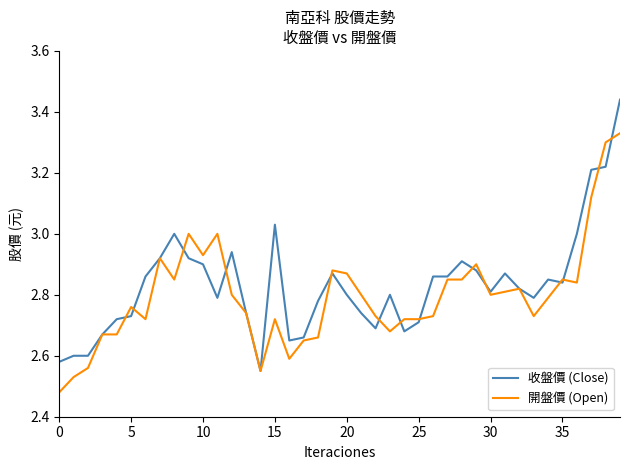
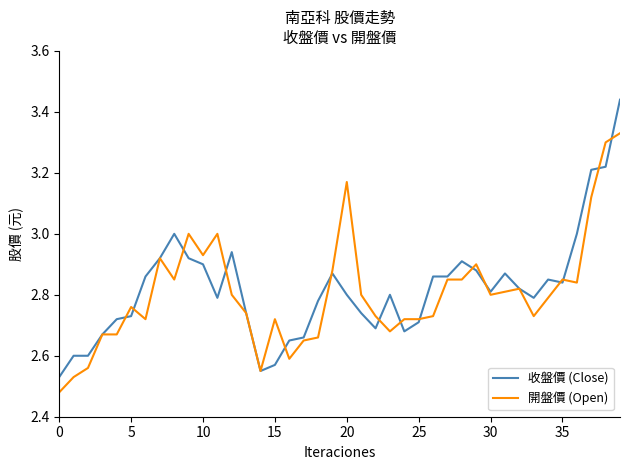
收盤價 (Close), 0: 2.58 -> 2.53
收盤價 (Close), 15: 3.03 -> 2.57
開盤價 (Open), 20: 2.87 -> 3.17
